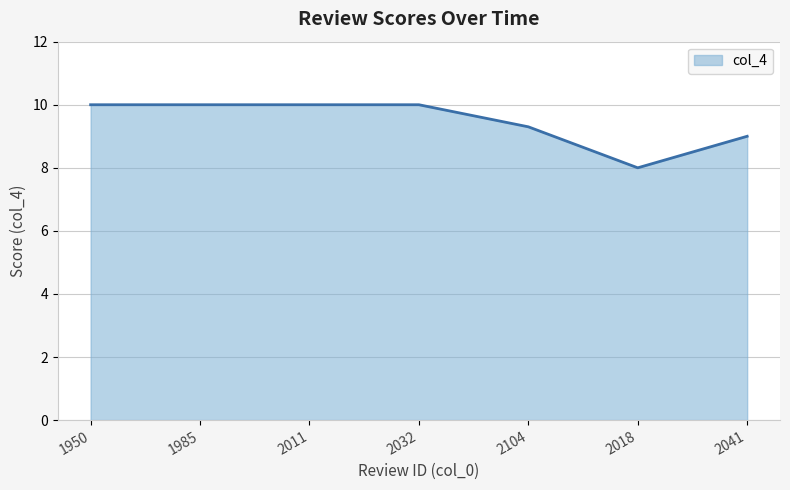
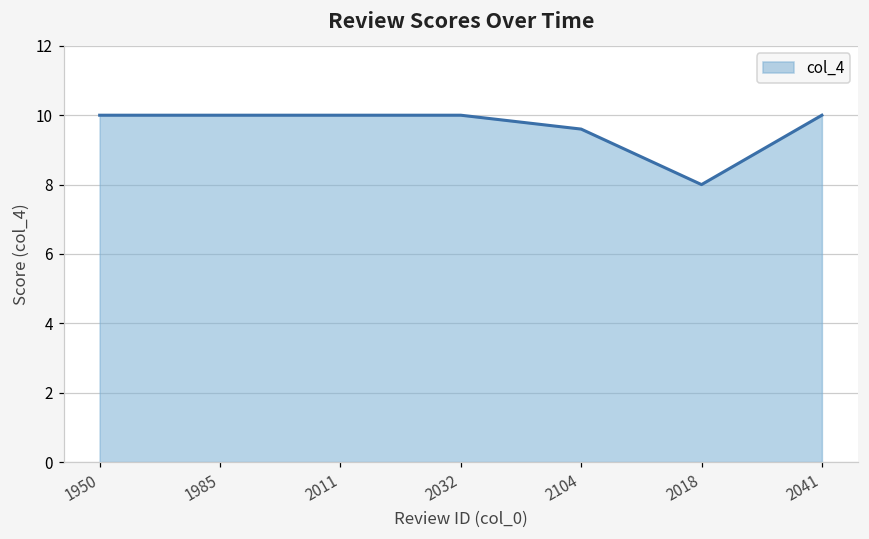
2104: 9.3 -> 9.6
2041: 9 -> 10
